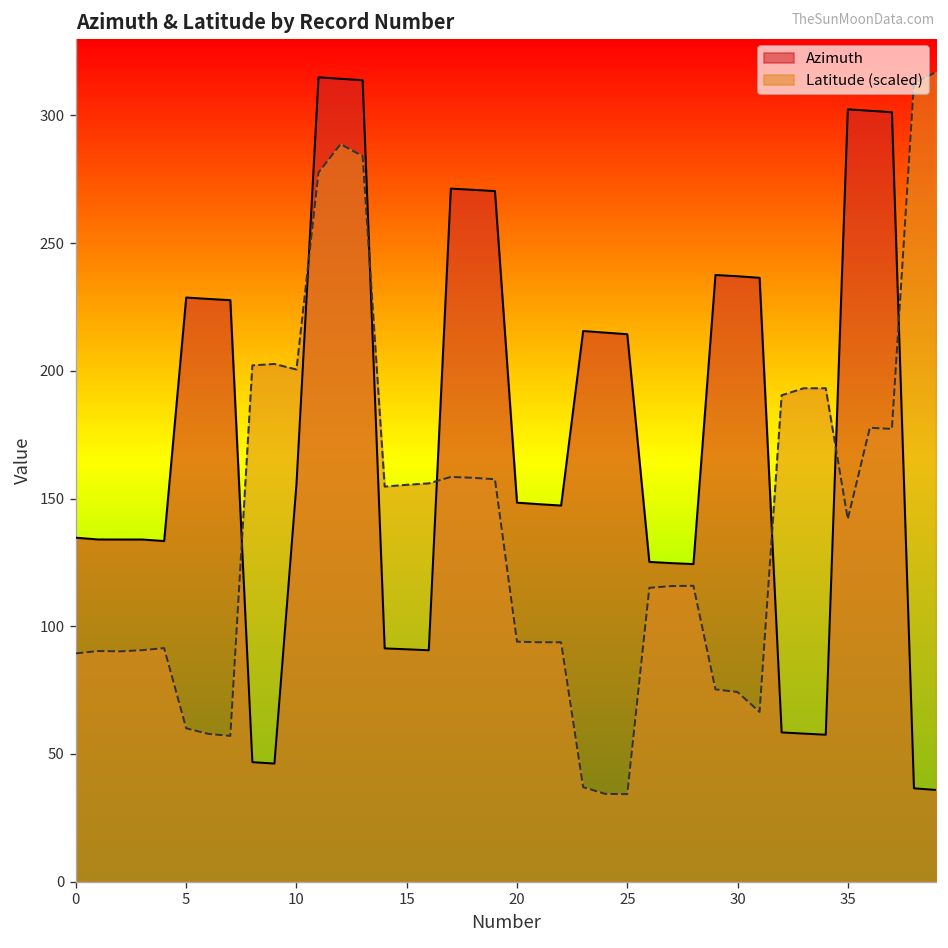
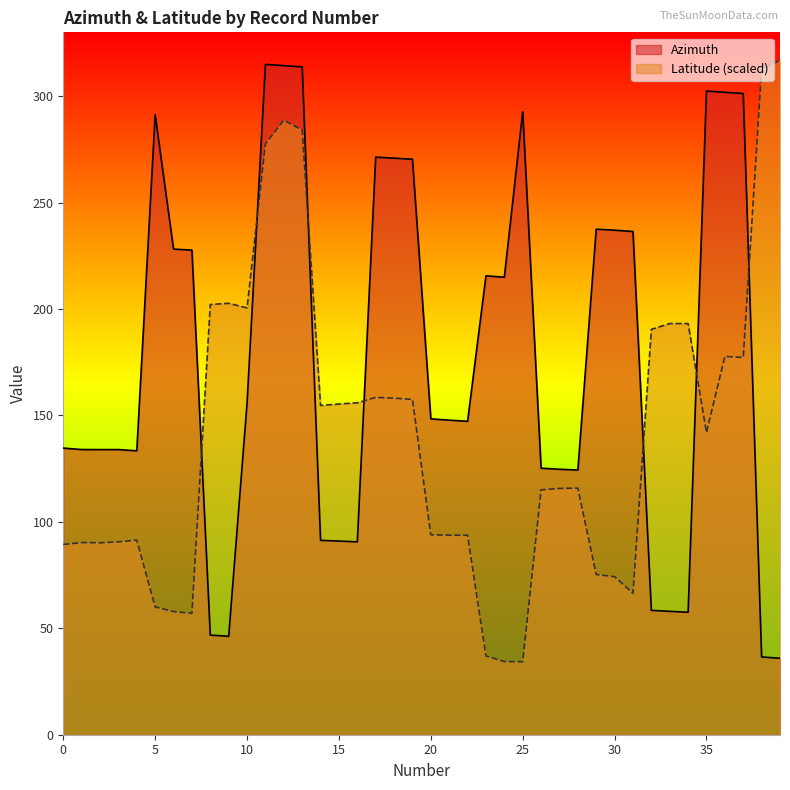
Azimuth, 5: 229 -> 291
Azimuth, 25: 214 -> 293
